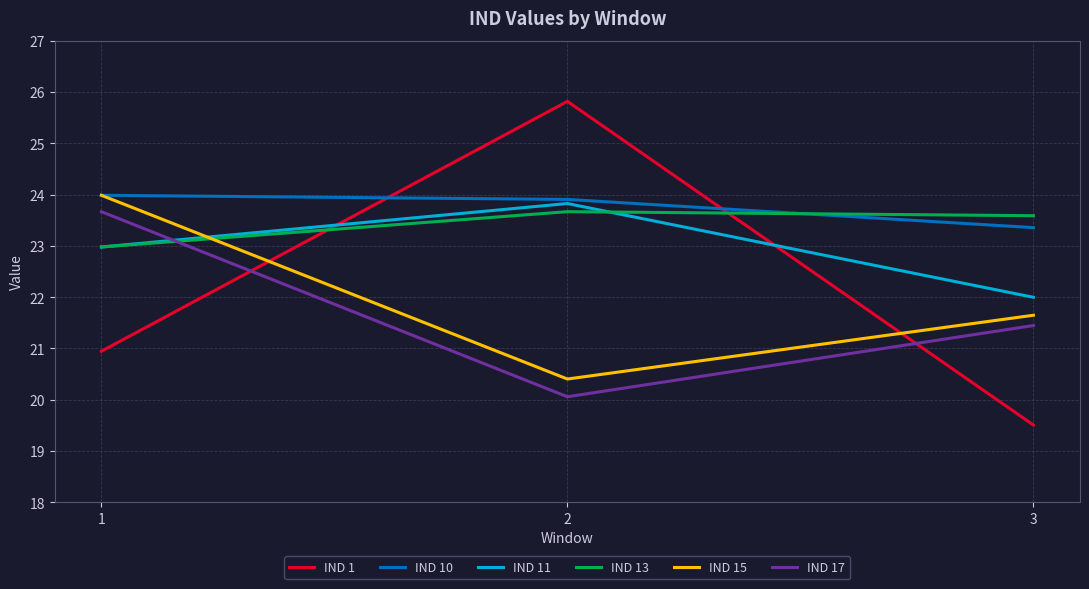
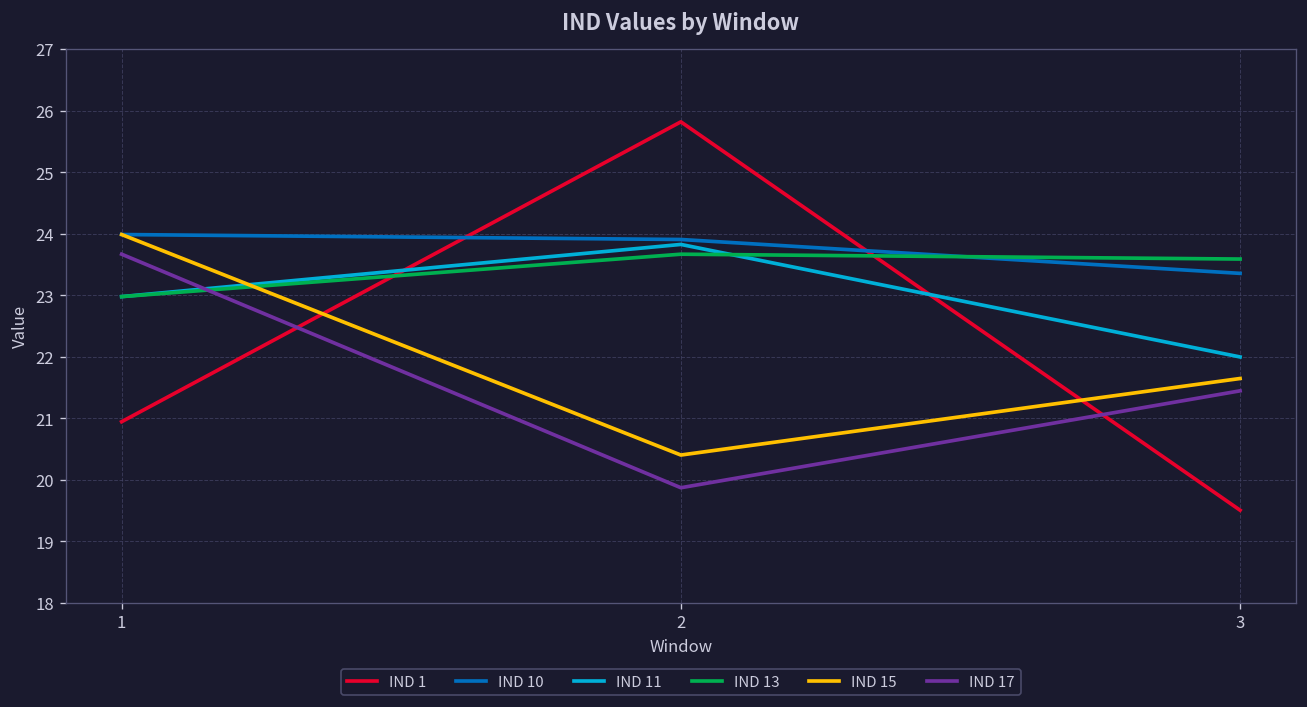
IND 17, 2: 20.1 -> 19.9
